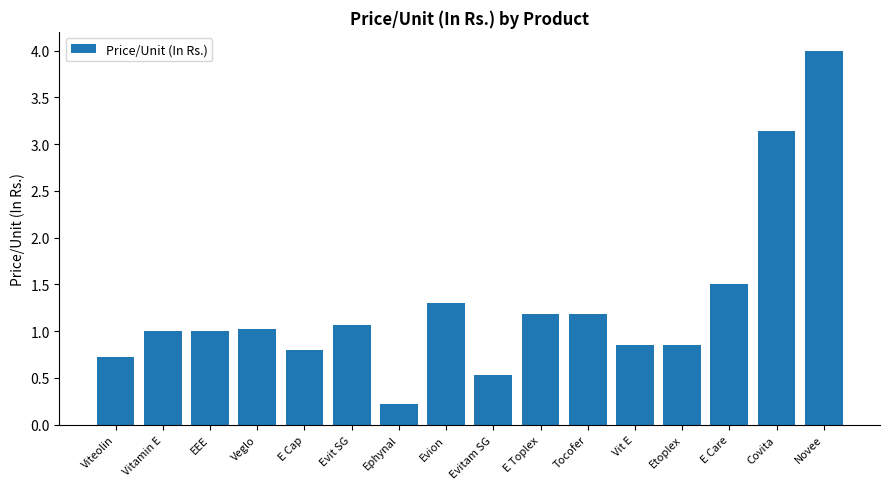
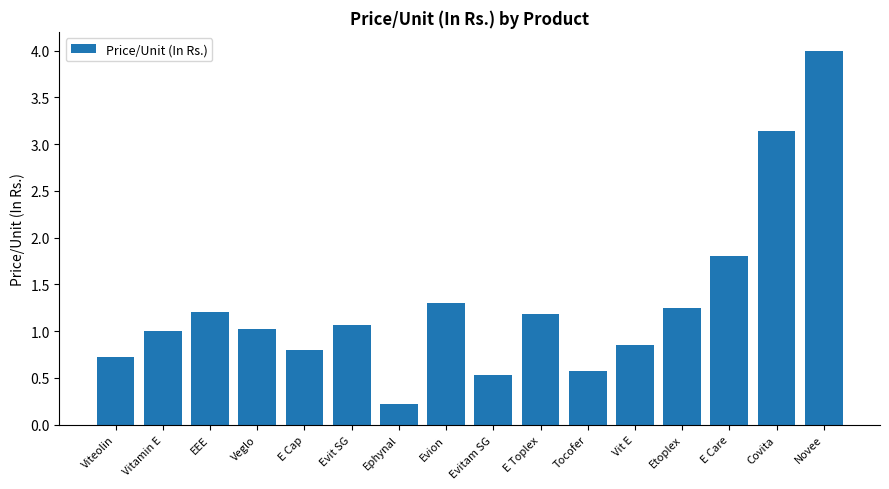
EEE: 1.0 -> 1.2
Tocofer: 1.2 -> 0.6
Etoplex: 0.9 -> 1.3
E Care: 1.5 -> 1.8
